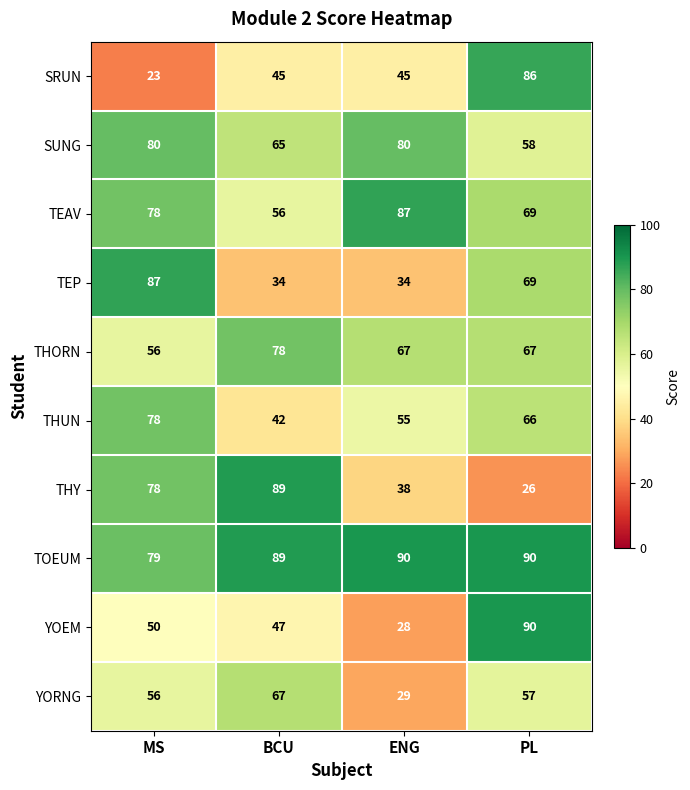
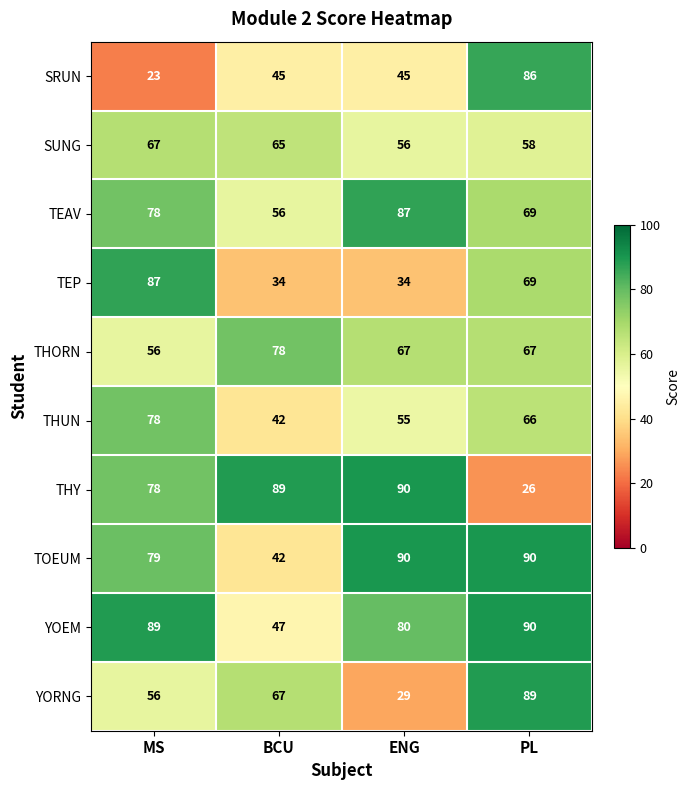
SUNG, MS: 80 -> 67
SUNG, ENG: 80 -> 56
THY, ENG: 38 -> 90
TOEUM, BCU: 89 -> 42
YOEM, MS: 50 -> 89
YOEM, ENG: 28 -> 80
YORNG, PL: 57 -> 89
